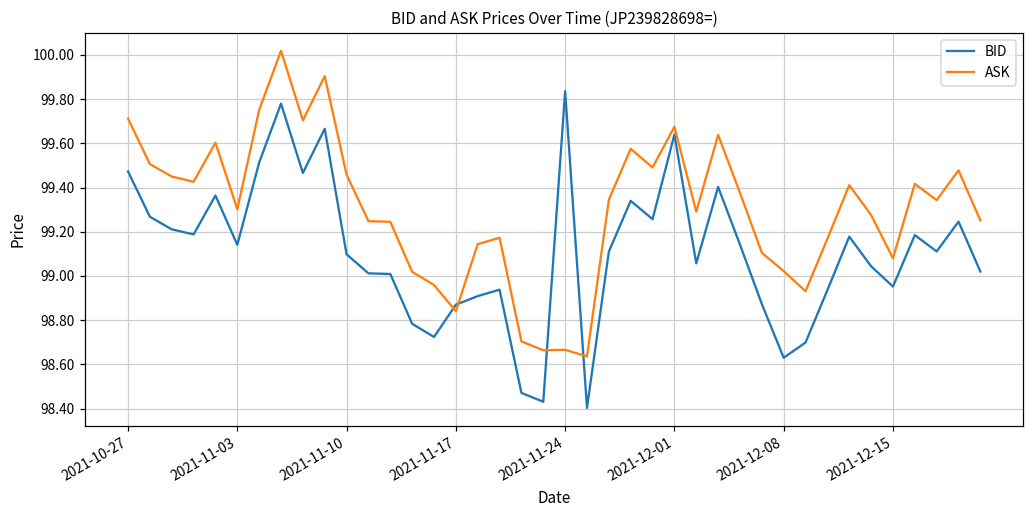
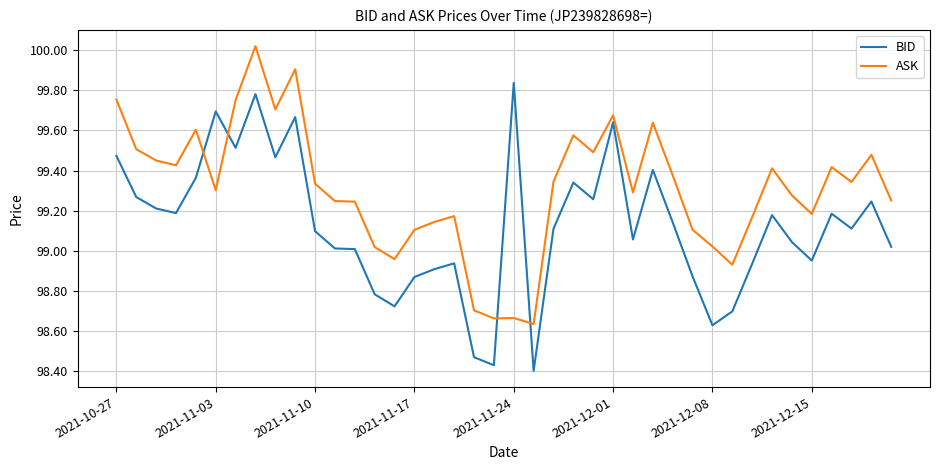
ASK, 2021-10-27: 99.71 -> 99.75
BID, 2021-11-03: 99.14 -> 99.69
ASK, 2021-11-10: 99.46 -> 99.33
ASK, 2021-11-17: 98.84 -> 99.11
ASK, 2021-12-15: 99.08 -> 99.18
